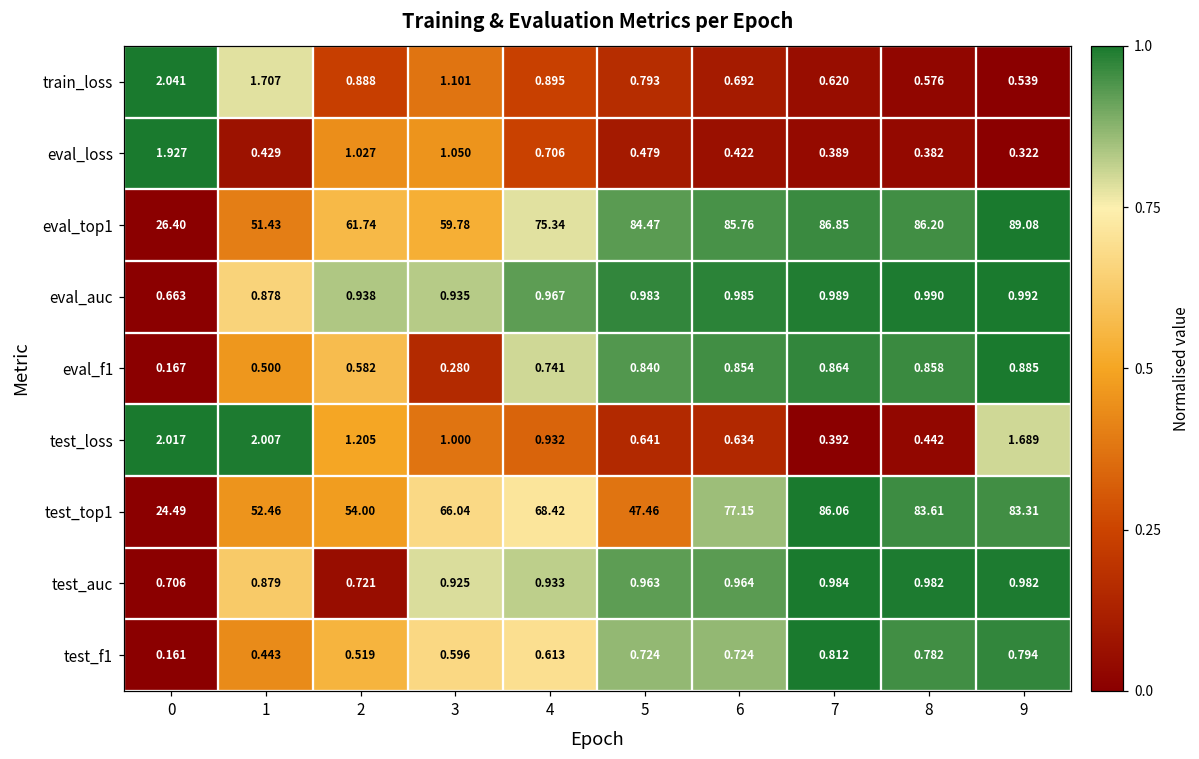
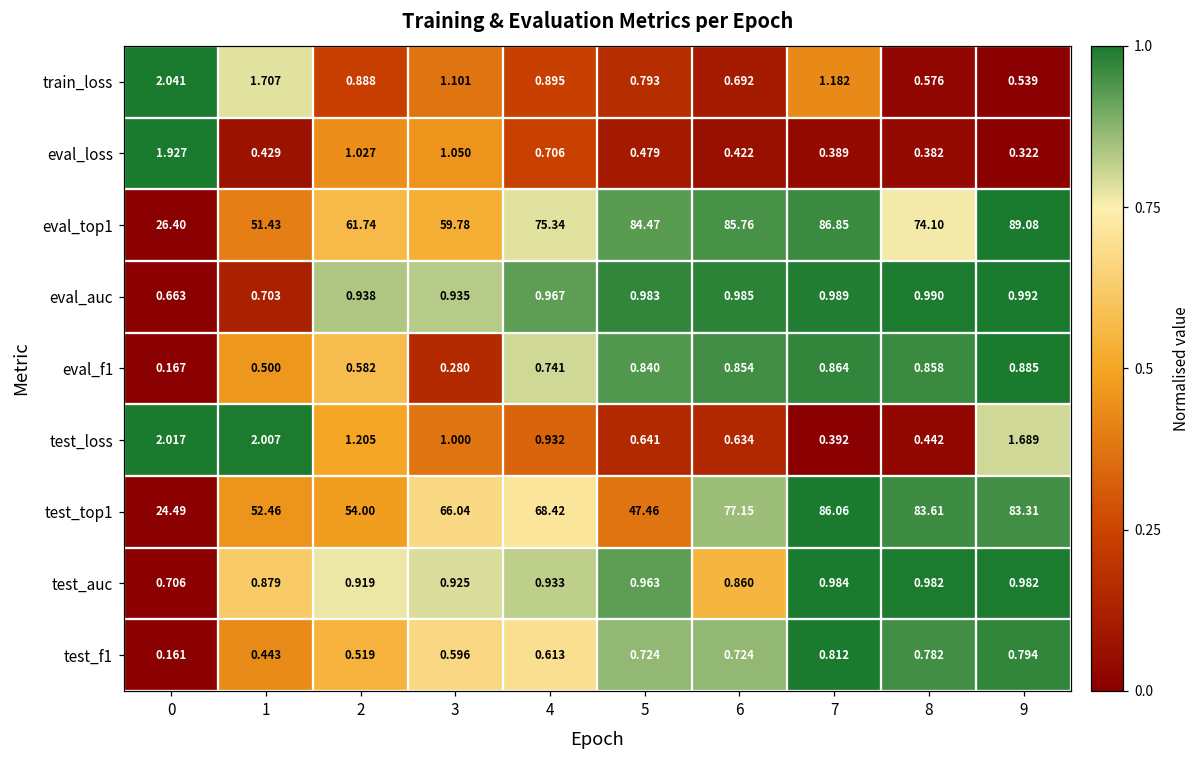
train_loss, 7: 0.620 -> 1.182
eval_top1, 8: 86.20 -> 74.10
eval_auc, 1: 0.878 -> 0.703
test_auc, 2: 0.721 -> 0.919
test_auc, 6: 0.964 -> 0.860
